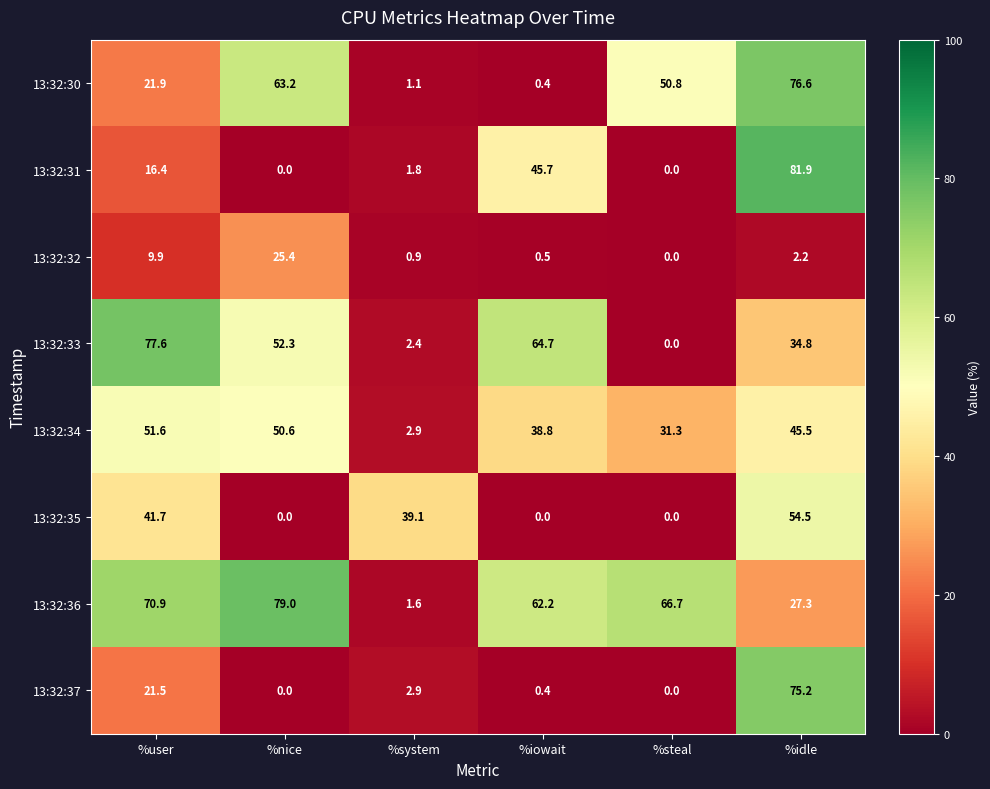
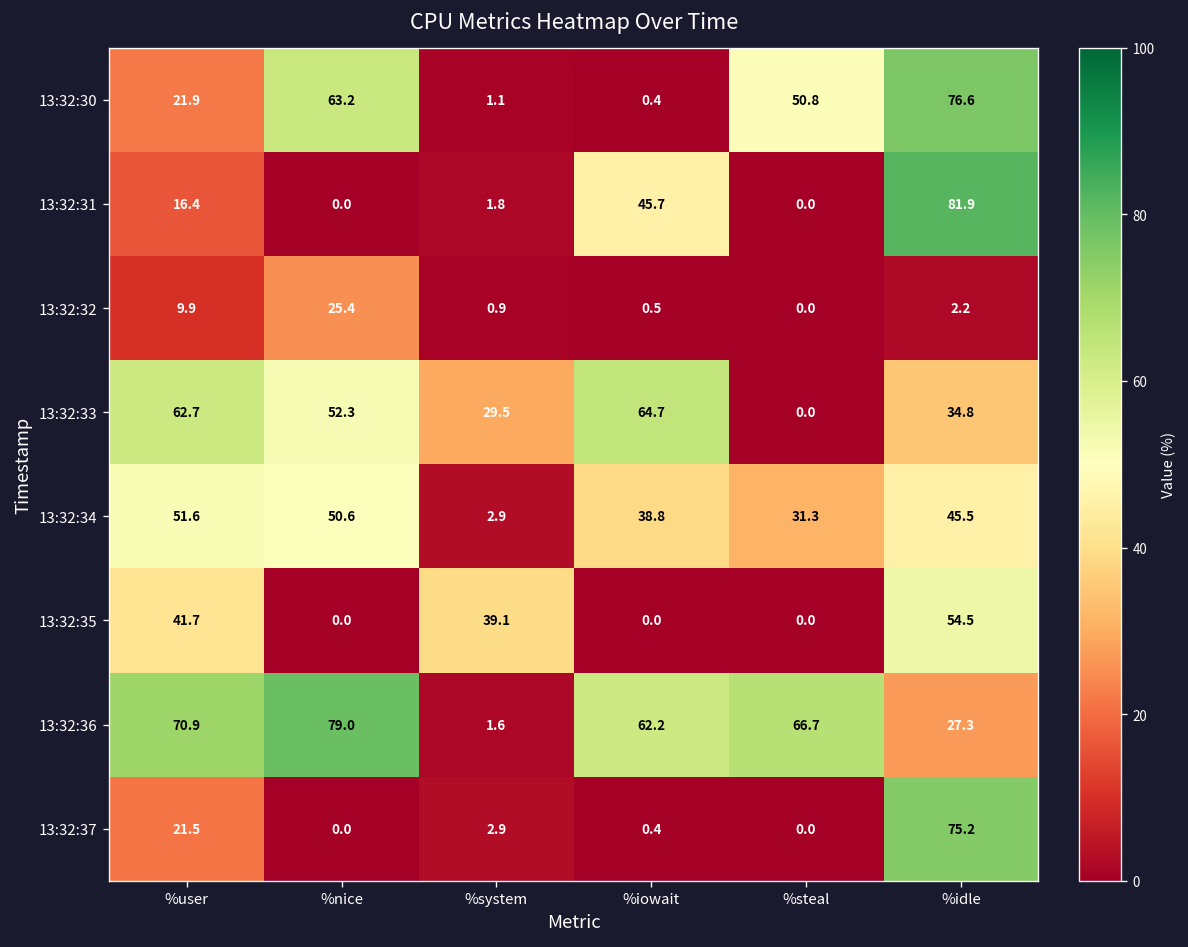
13:32:33, %user: 77.6 -> 62.7
13:32:33, %system: 2.4 -> 29.5
